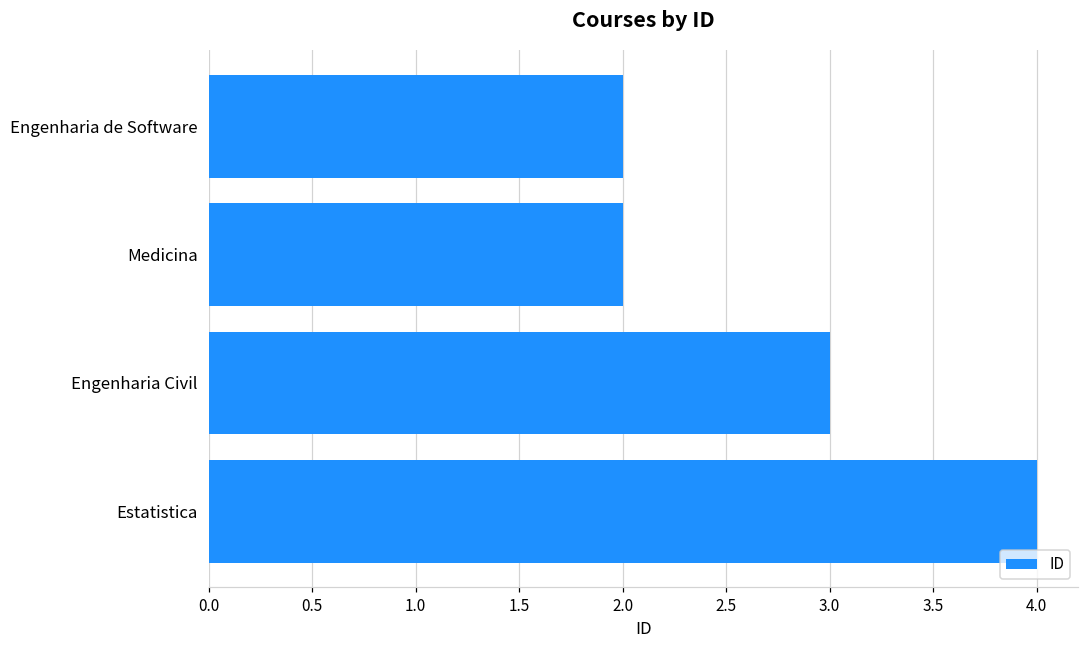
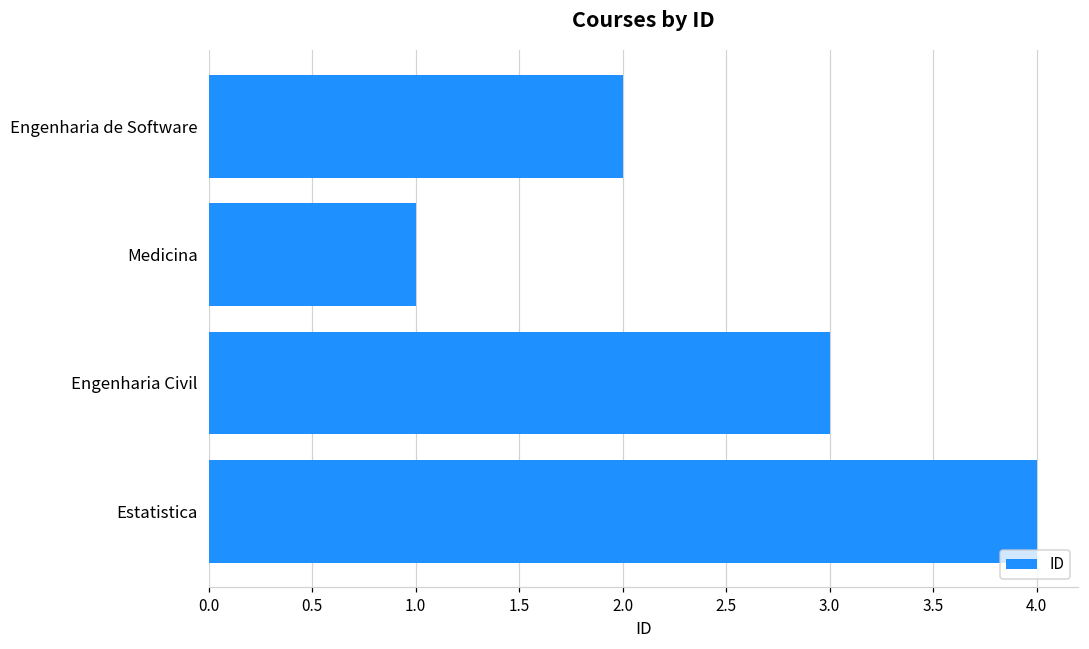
Medicina: 2 -> 1
